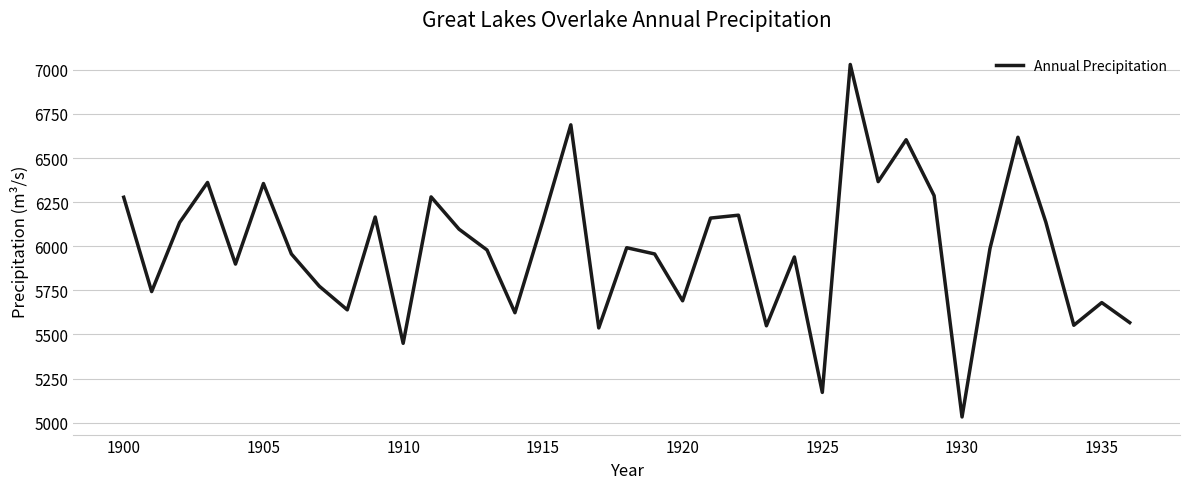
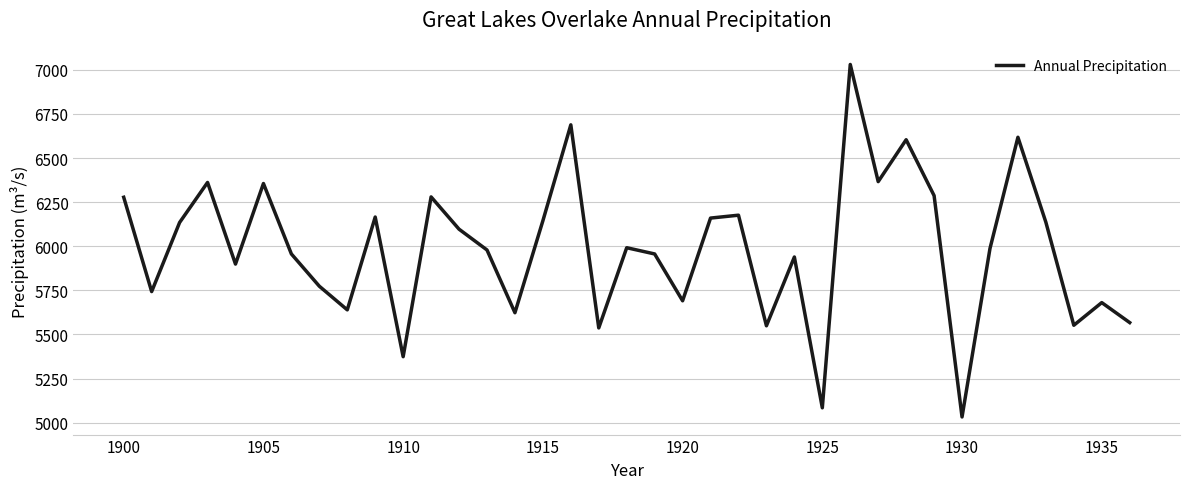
1910: 5450 -> 5370
1925: 5170 -> 5080
